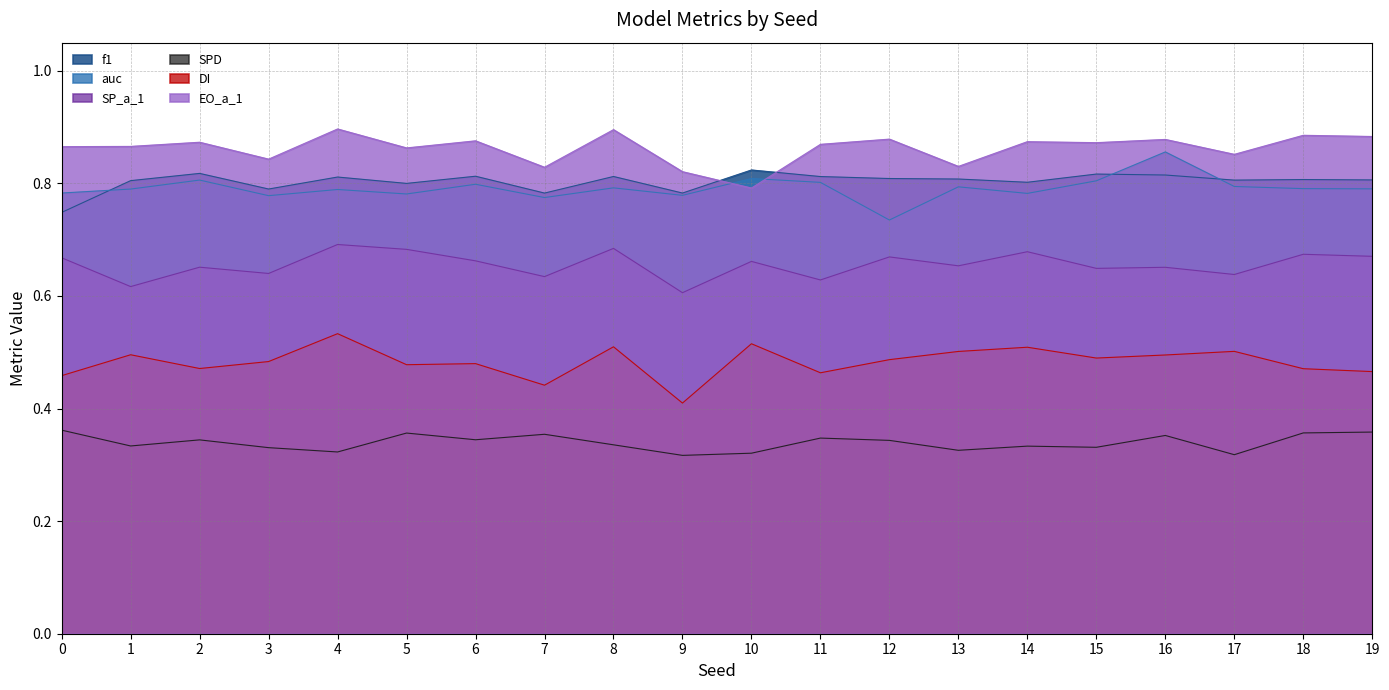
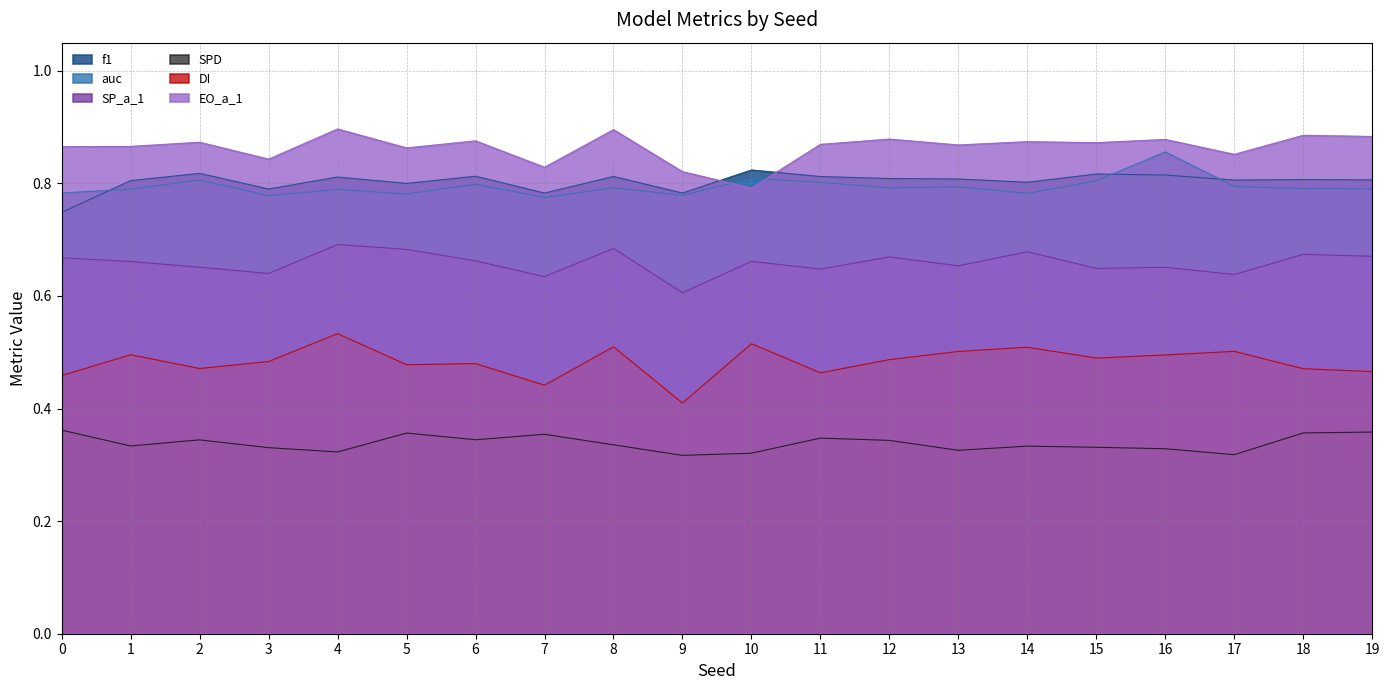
SP_a_1, 1: 0.62 -> 0.66
SP_a_1, 11: 0.63 -> 0.65
auc, 12: 0.73 -> 0.79
EO_a_1, 13: 0.83 -> 0.87
SPD, 16: 0.35 -> 0.33
